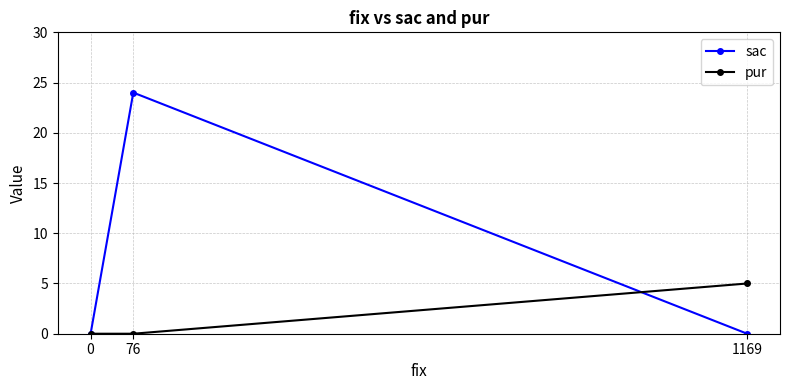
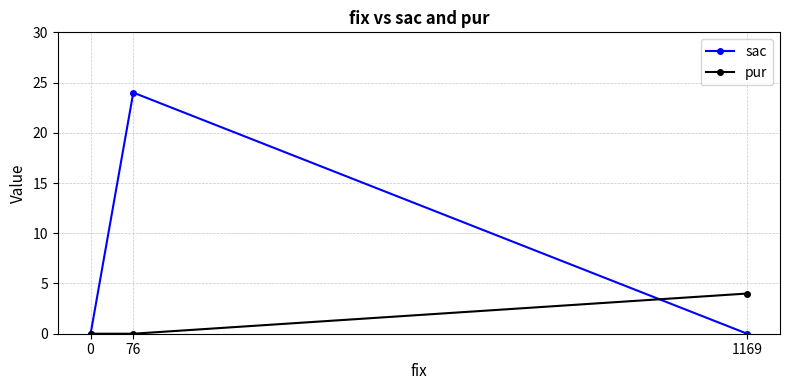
pur, 1169: 5 -> 4
